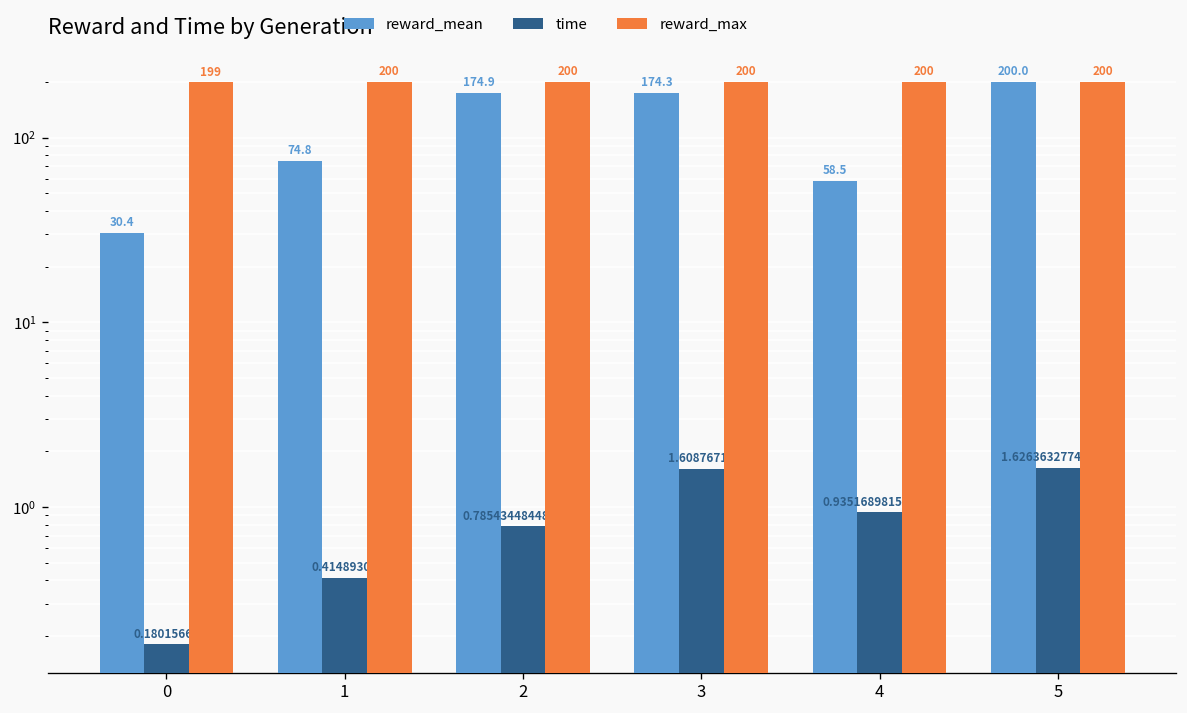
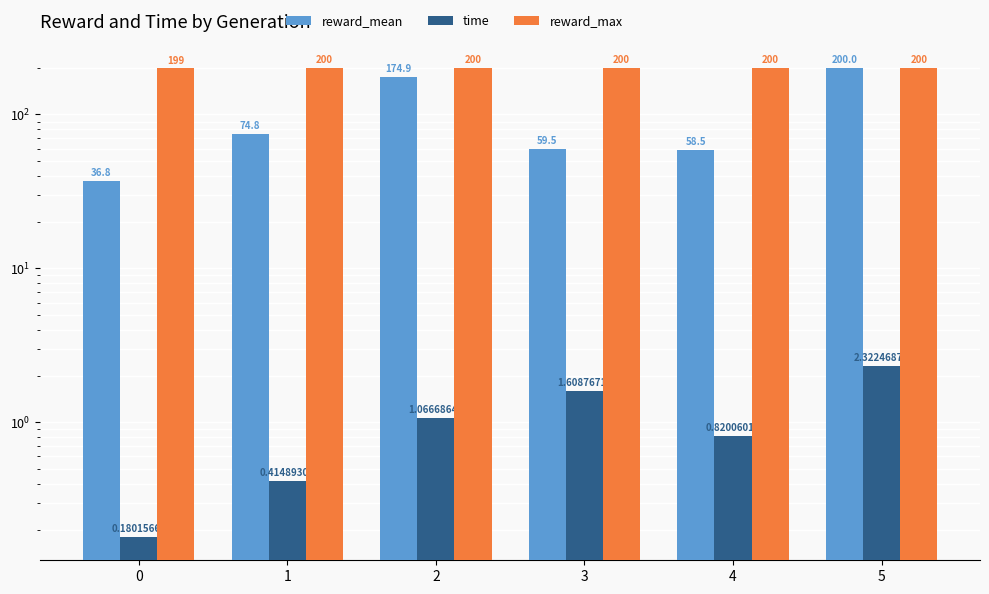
reward_mean, 0: 30.4 -> 36.8
time, 2: 0.7854344844818115 -> 1.06668646
reward_mean, 3: 174.3 -> 59.5
time, 4: 0.935168981552124 -> 0.82006017
time, 5: 1.626363277435303 -> 2.32246876
